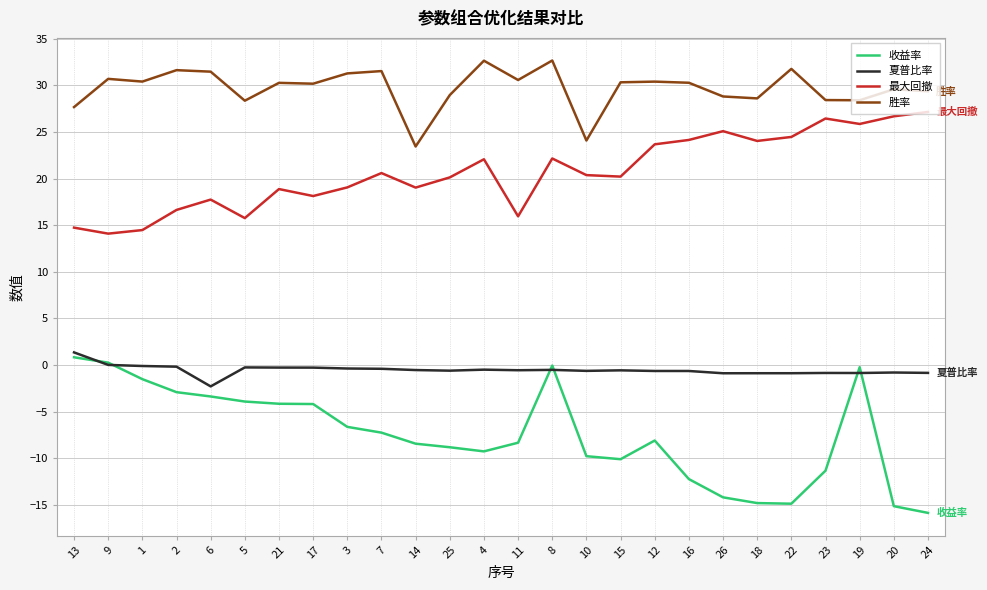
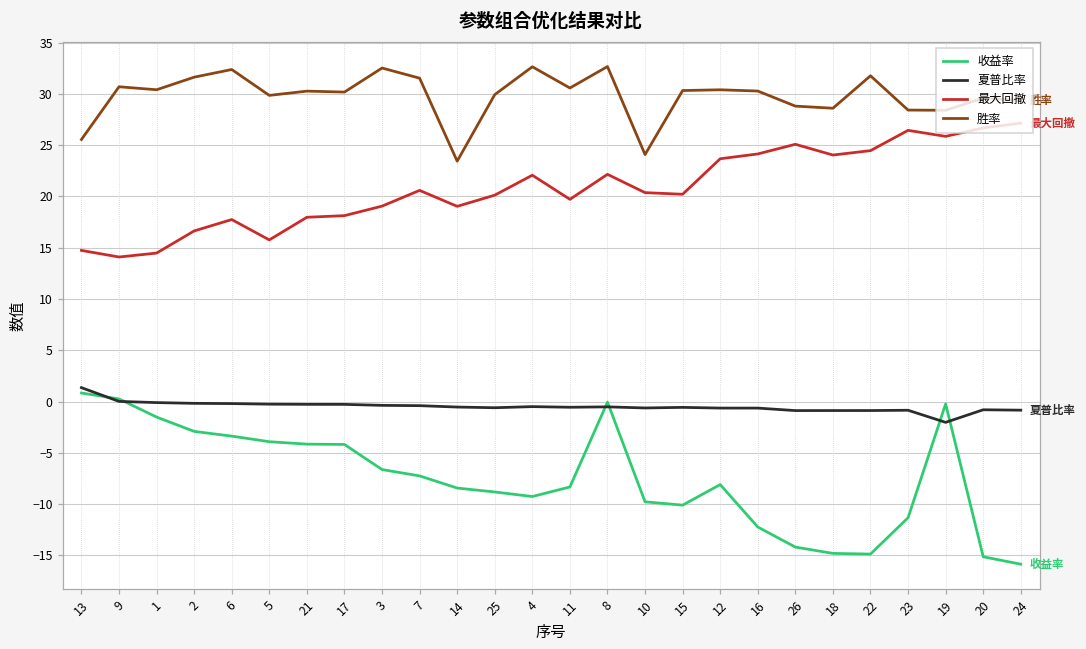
胜率, 13: 28 -> 26
夏普比率, 6: -2 -> 0
胜率, 6: 31 -> 32
胜率, 5: 28 -> 30
最大回撤, 21: 19 -> 18
胜率, 3: 31 -> 33
胜率, 25: 29 -> 30
最大回撤, 11: 16 -> 20
夏普比率, 19: -1 -> -2
